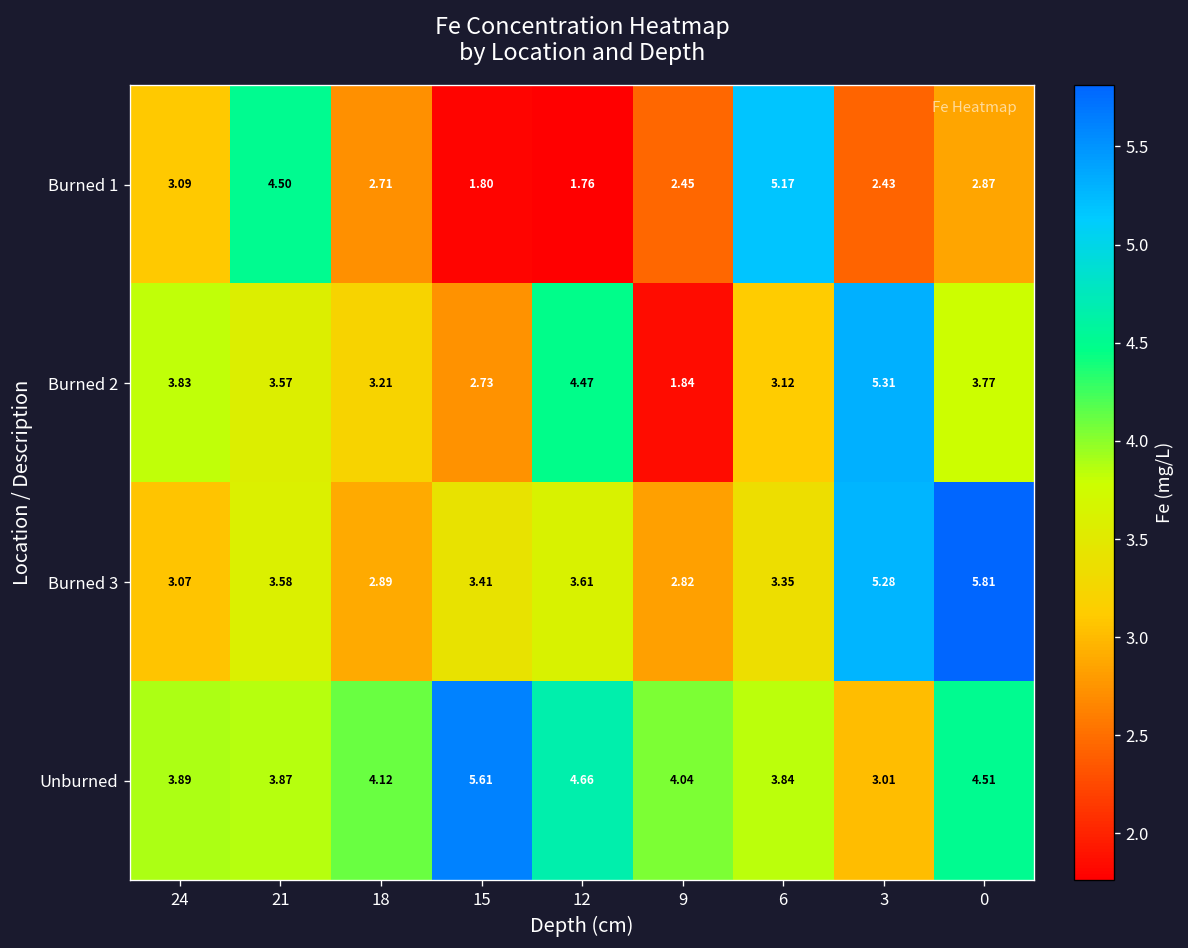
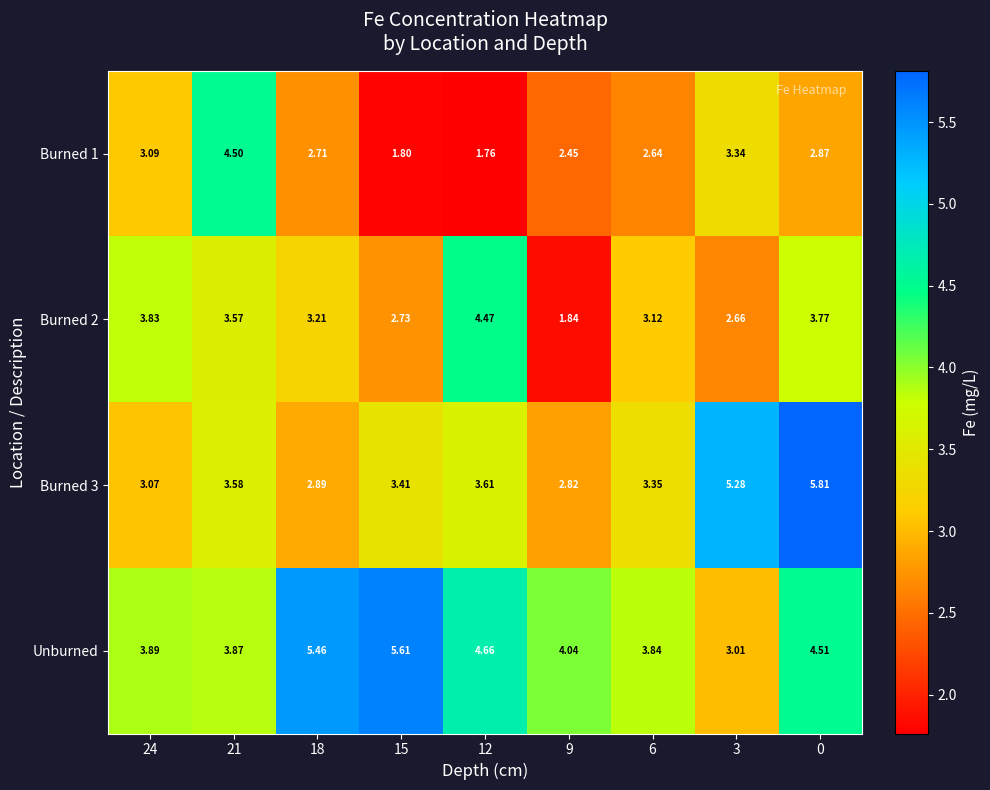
Burned 1, 6: 5.17 -> 2.64
Burned 1, 3: 2.43 -> 3.34
Burned 2, 3: 5.31 -> 2.66
Unburned, 18: 4.12 -> 5.46
